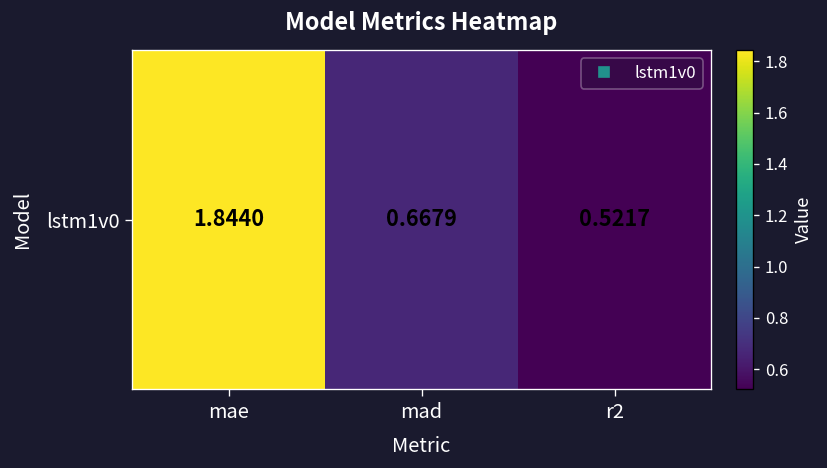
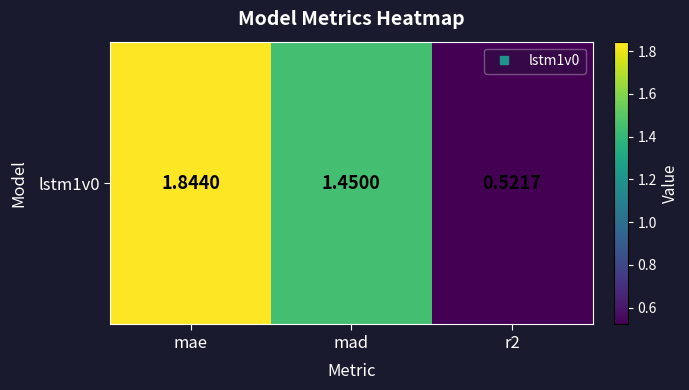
lstm1v0, mad: 0.6679 -> 1.4500
